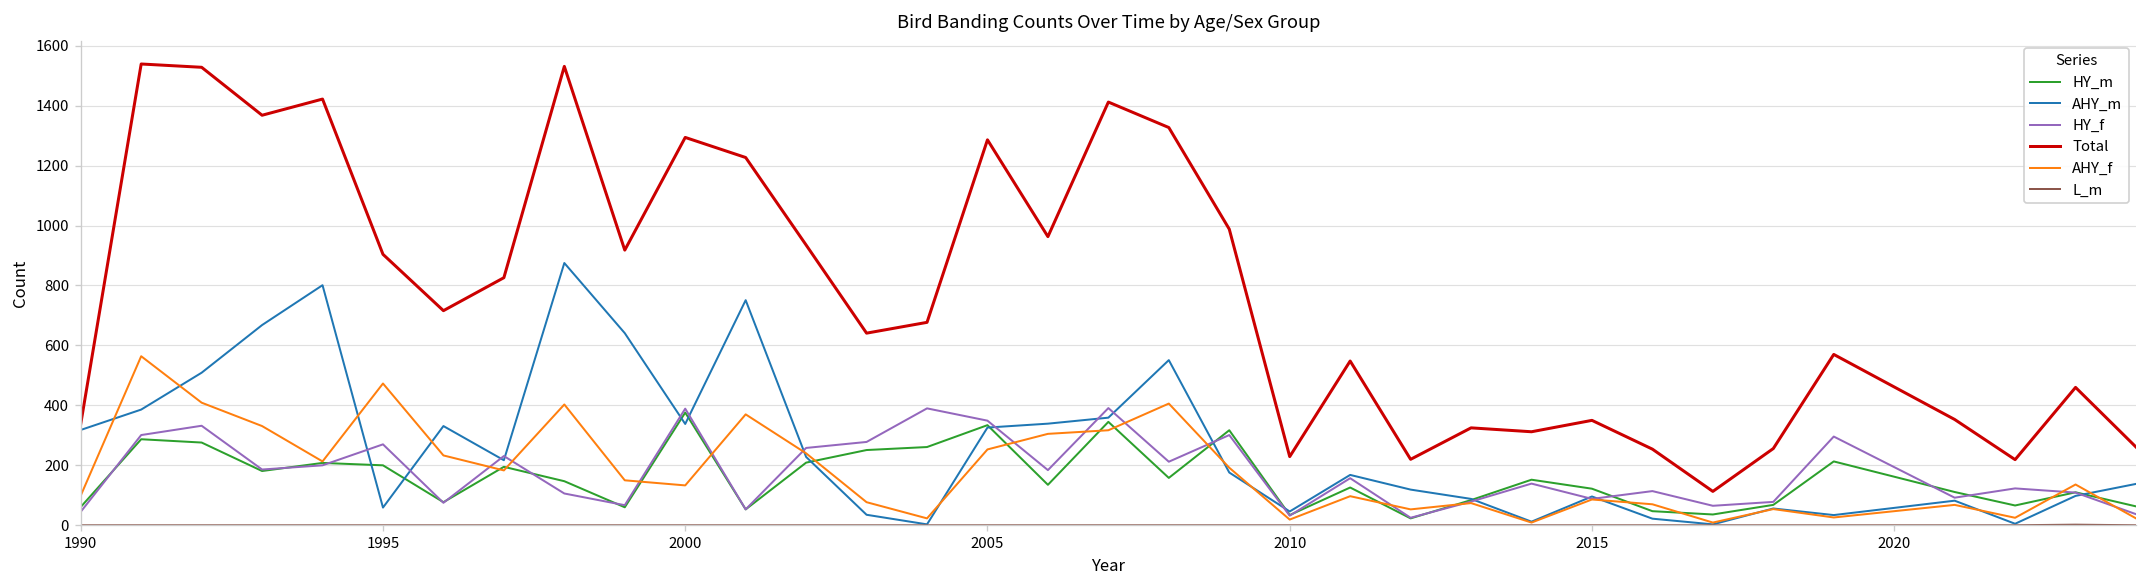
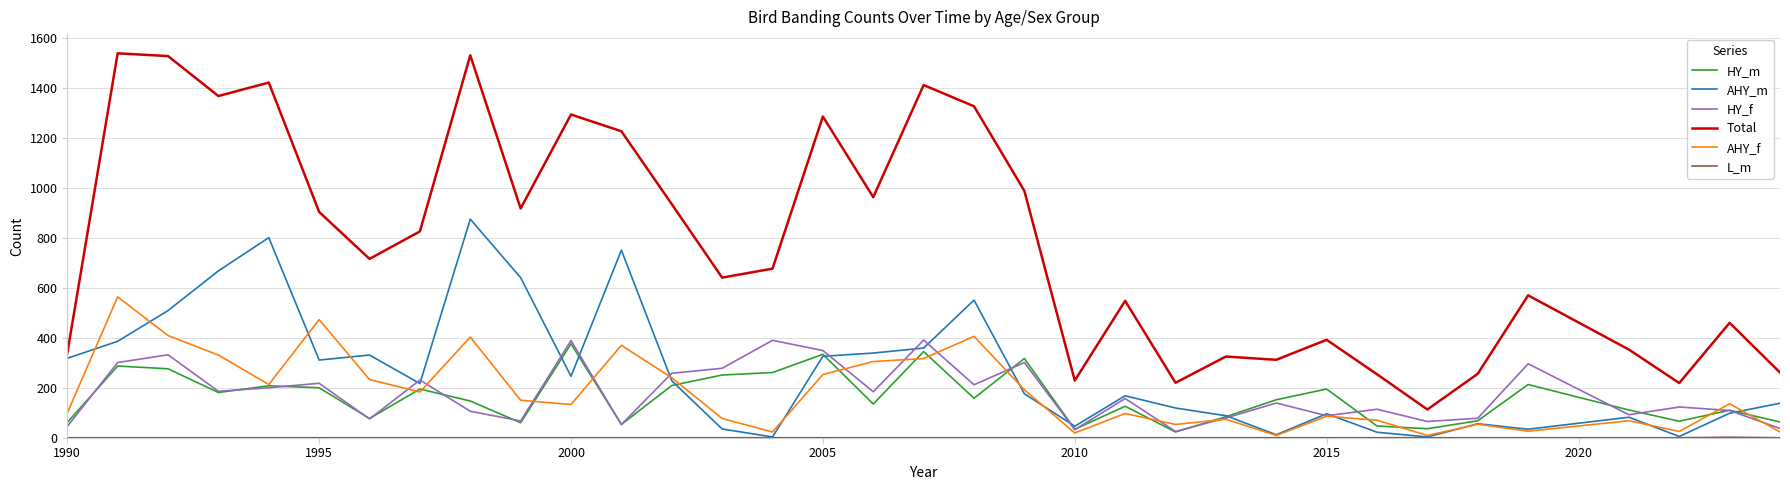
AHY_m, 1995: 60 -> 310
HY_f, 1995: 270 -> 220
AHY_m, 2000: 340 -> 250
HY_m, 2015: 120 -> 200
Total, 2015: 350 -> 390
